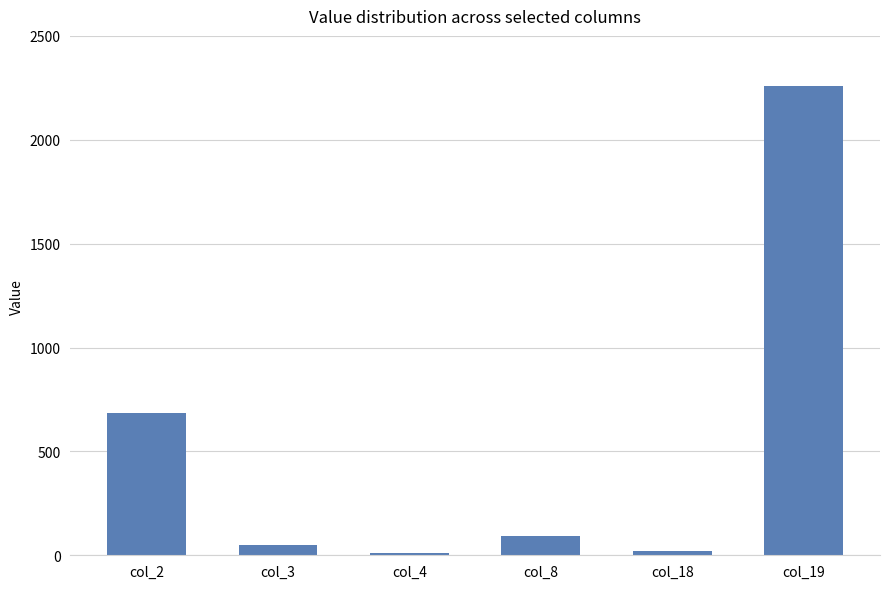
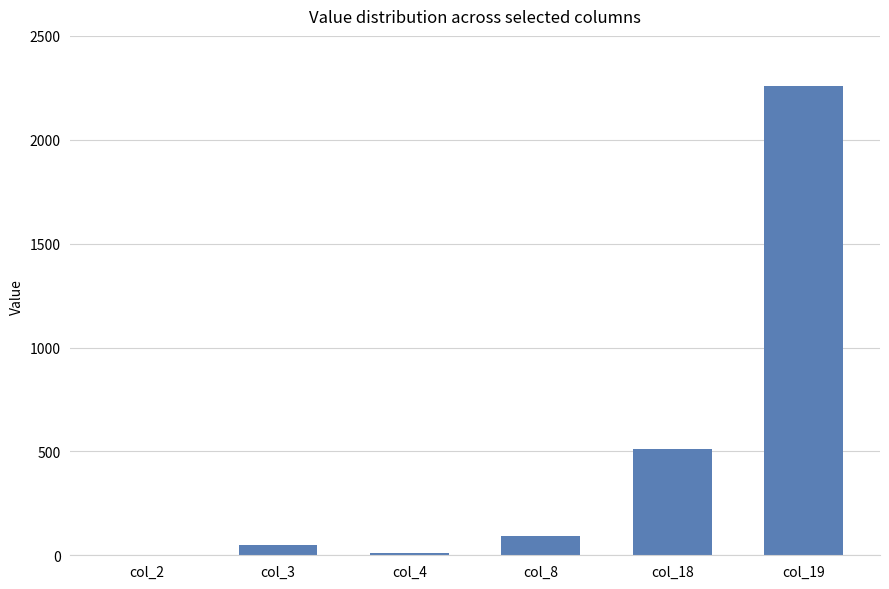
col_2: 680 -> 0
col_18: 20 -> 510
